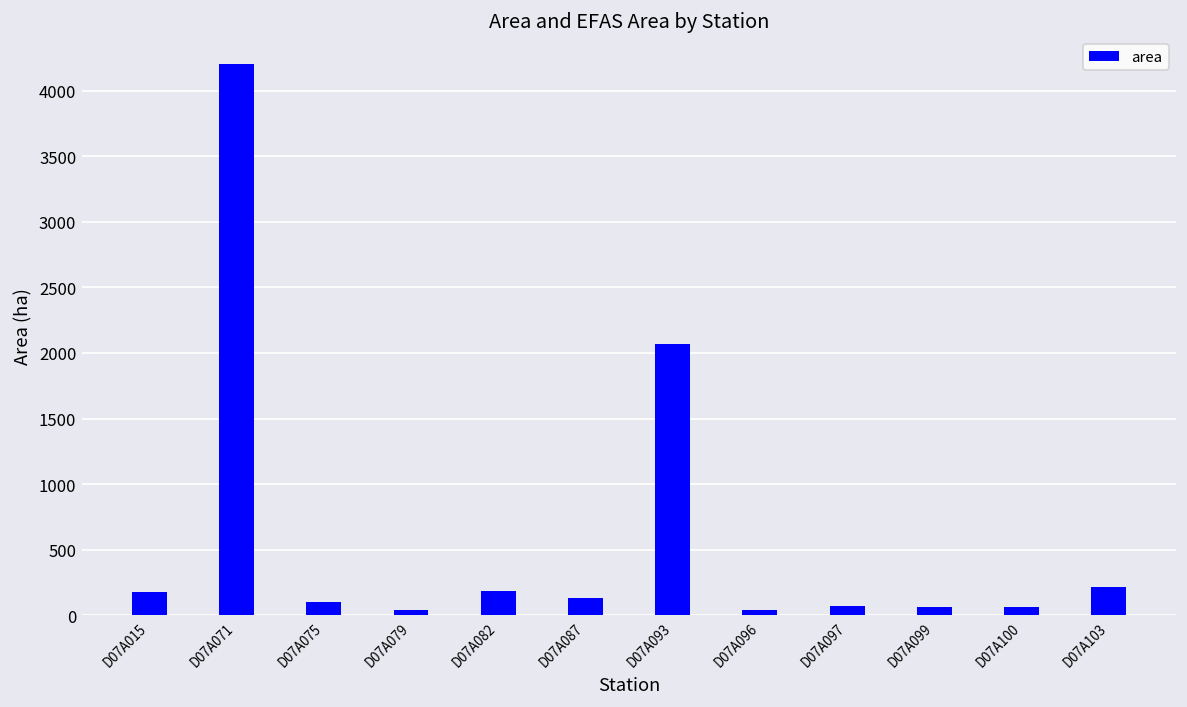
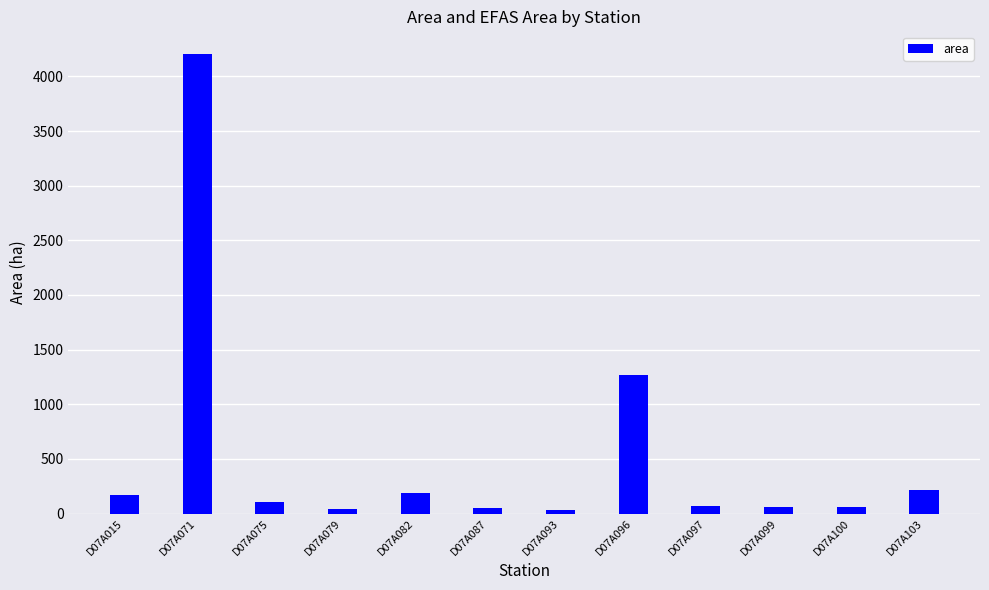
D07A087: 130 -> 50
D07A093: 2070 -> 30
D07A096: 40 -> 1270
